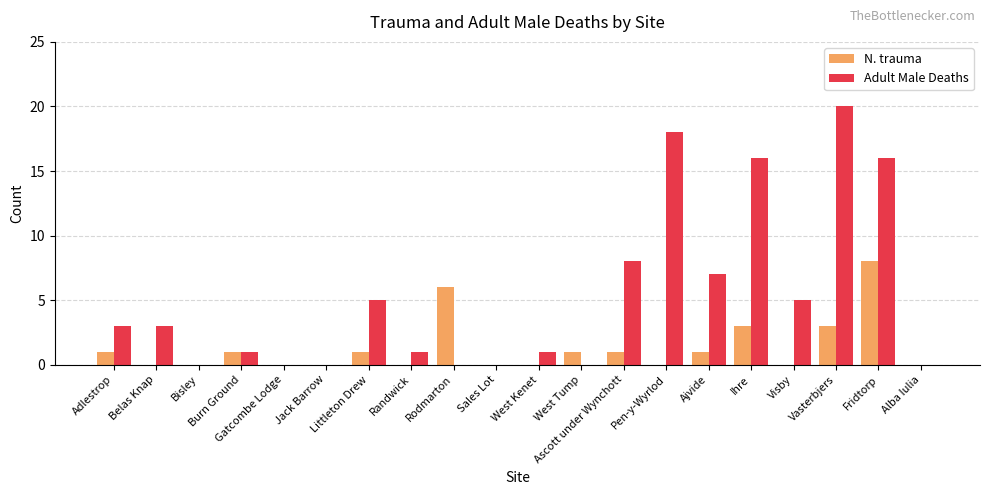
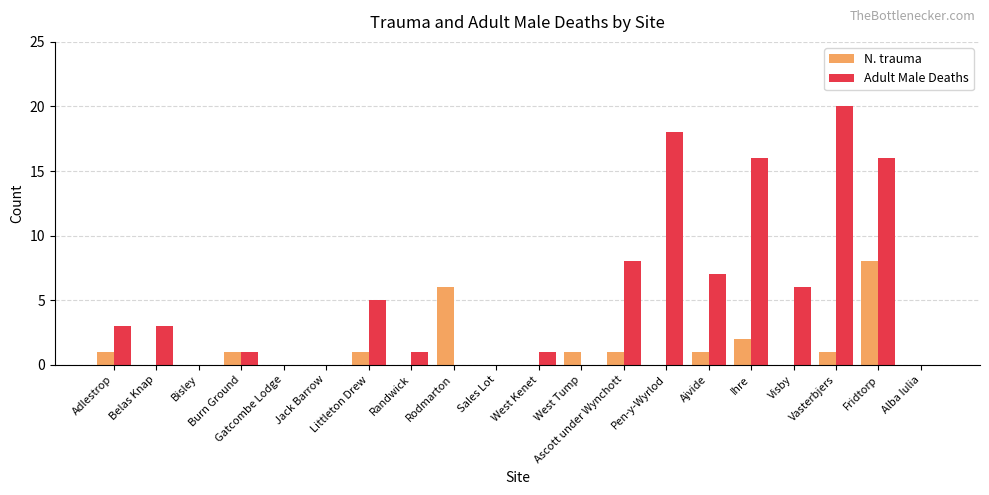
N. trauma, Ihre: 3 -> 2
Adult Male Deaths, Visby: 5 -> 6
N. trauma, Vasterbjers: 3 -> 1
